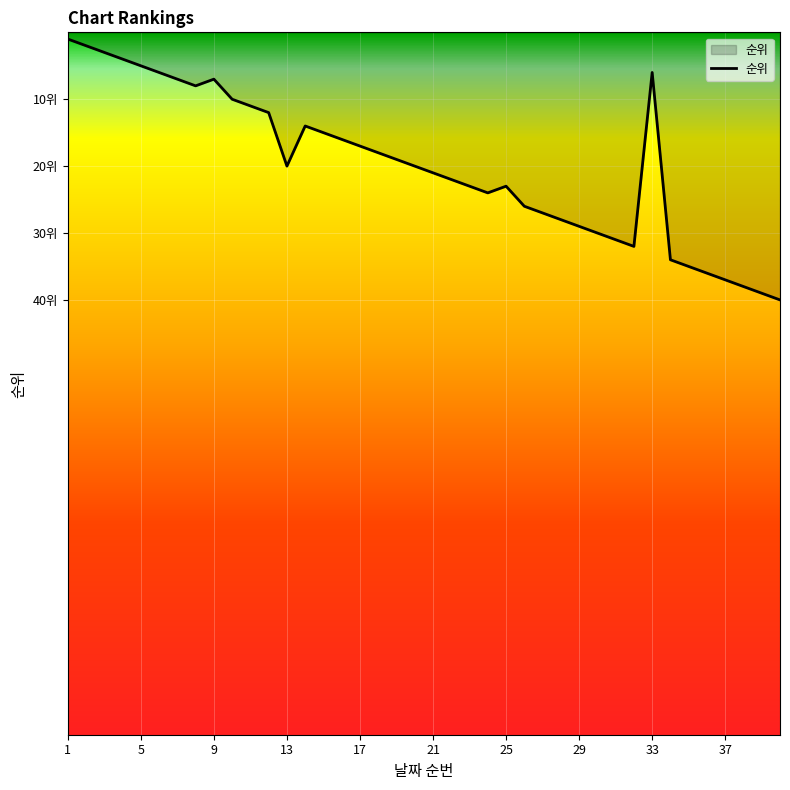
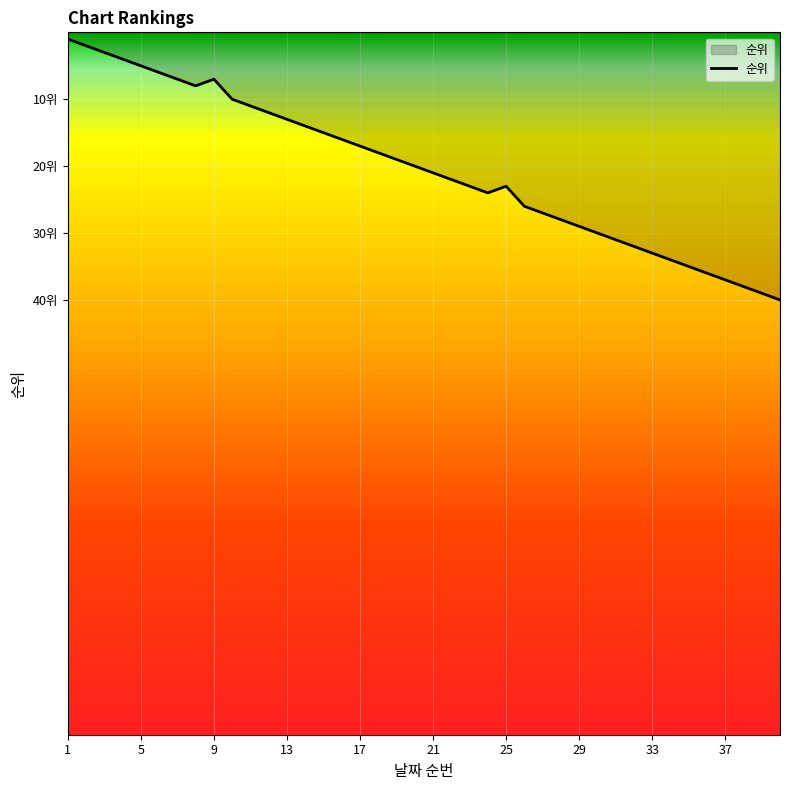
13: 20위 -> 13위
33: 6위 -> 33위
